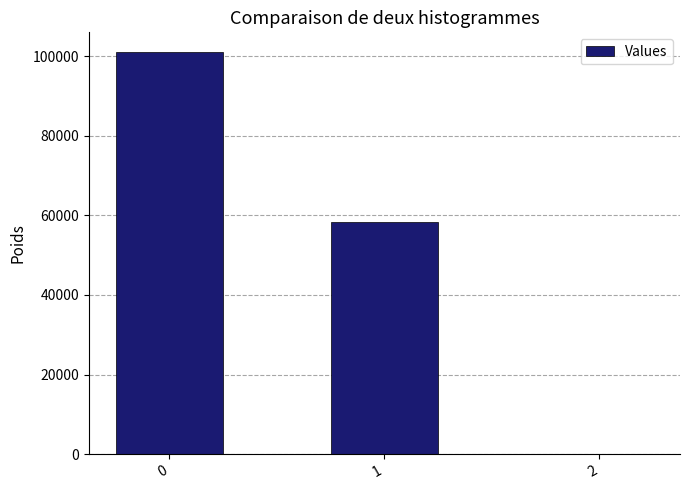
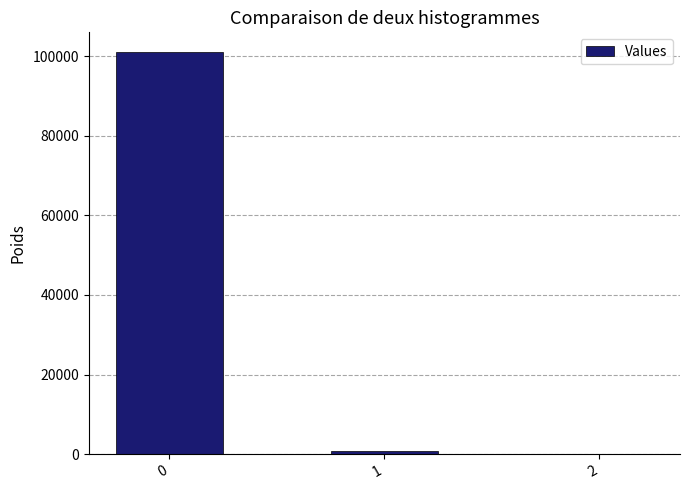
1: 58000 -> 1000
